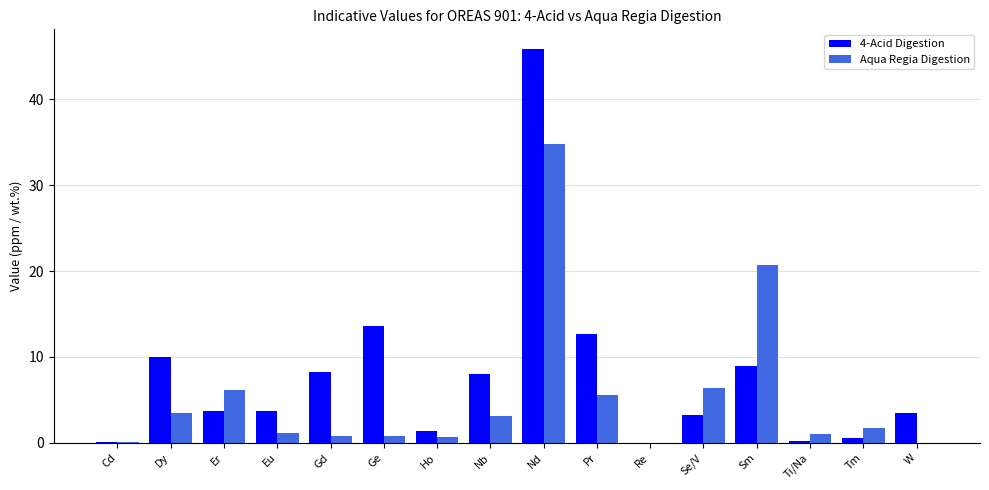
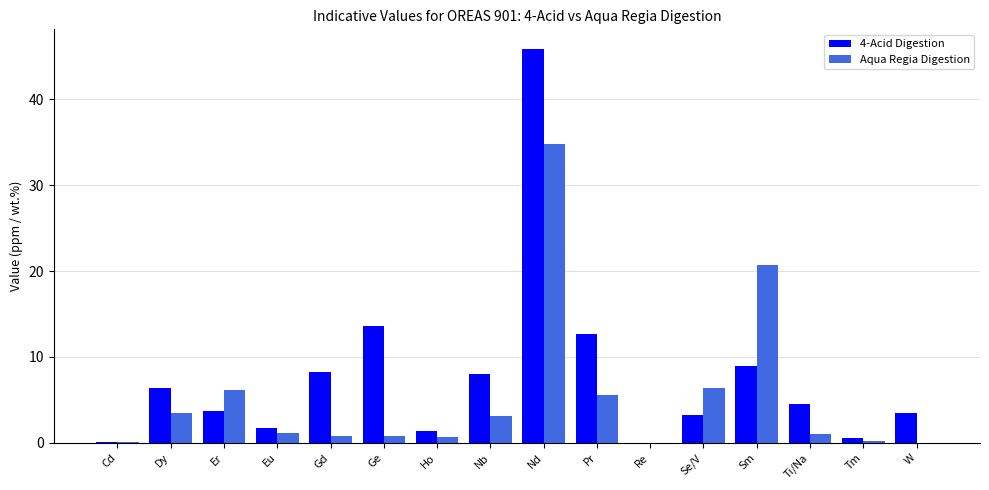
4-Acid Digestion, Dy: 10 -> 6
4-Acid Digestion, Eu: 4 -> 2
4-Acid Digestion, Ti/Na: 0 -> 4
Aqua Regia Digestion, Tm: 2 -> 0
